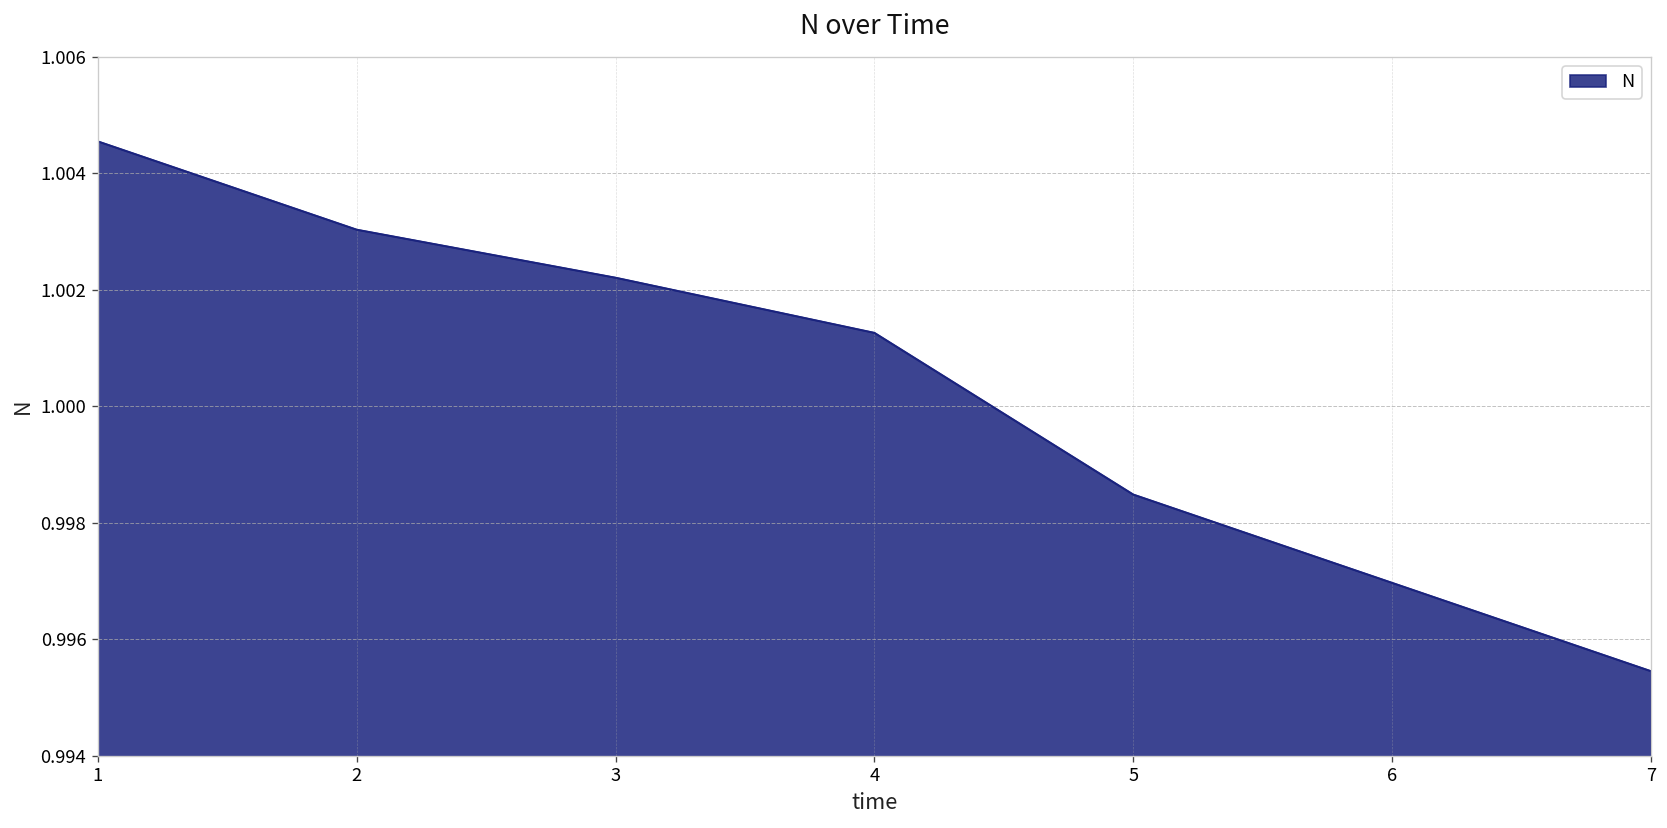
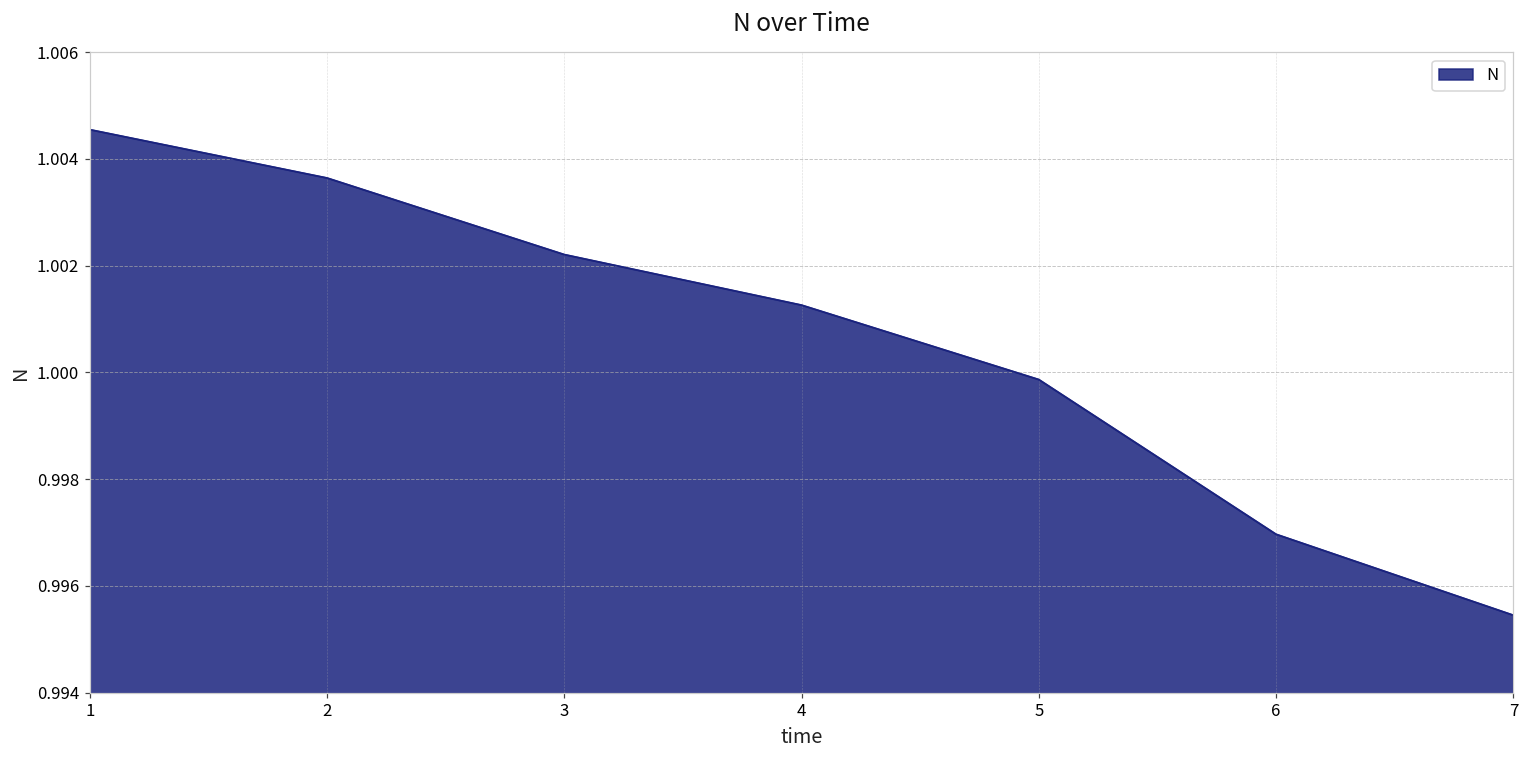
2: 1.0030 -> 1.0036
5: 0.9985 -> 0.9999
